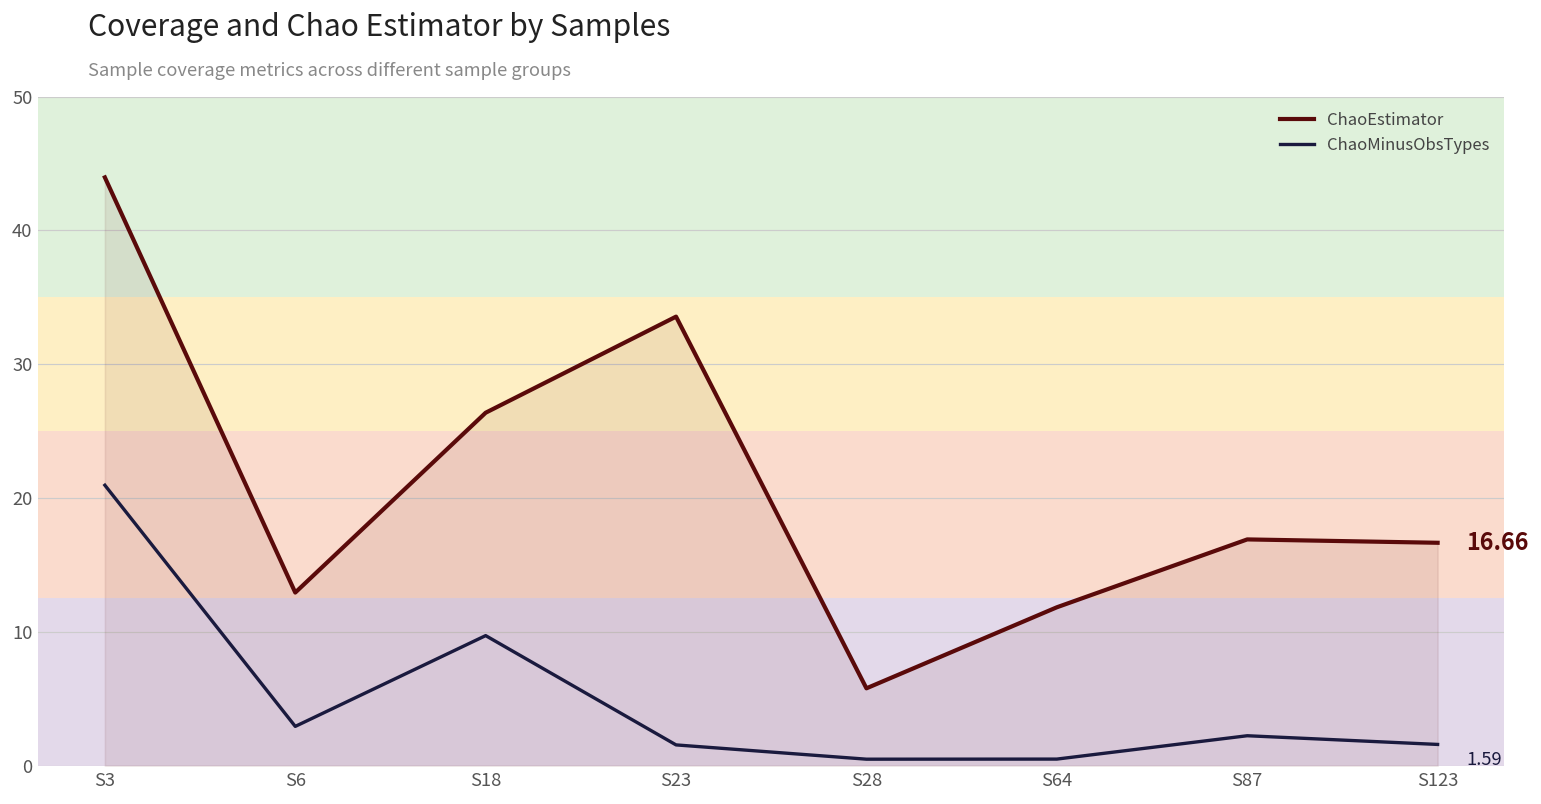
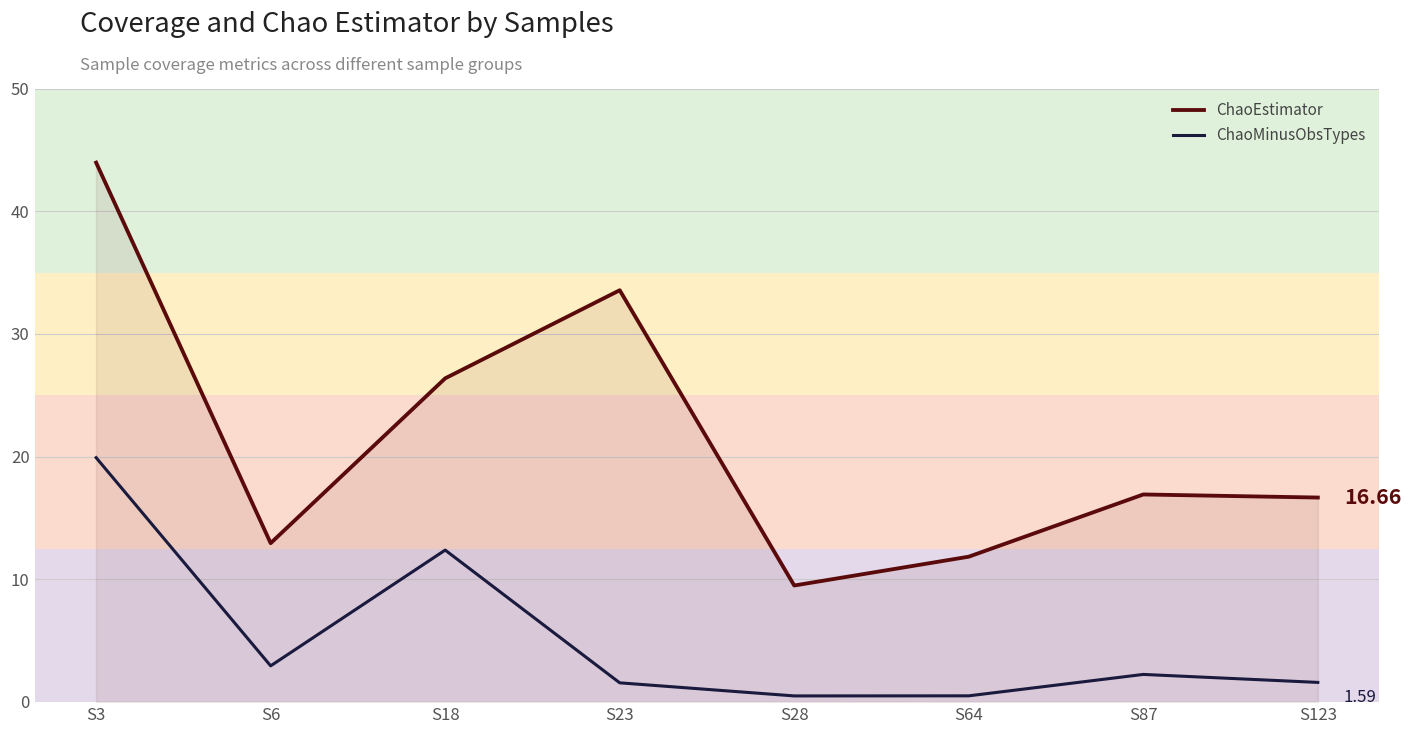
ChaoMinusObsTypes, S3: 21.0 -> 19.9
ChaoMinusObsTypes, S18: 9.7 -> 12.4
ChaoEstimator, S28: 5.8 -> 9.5
